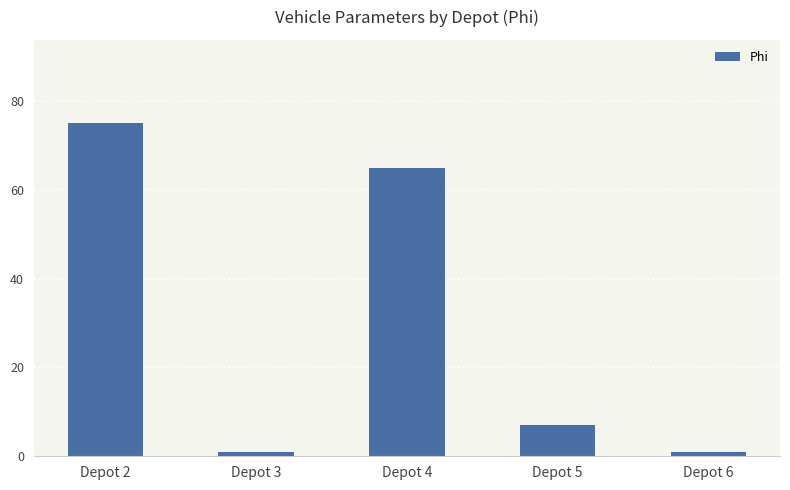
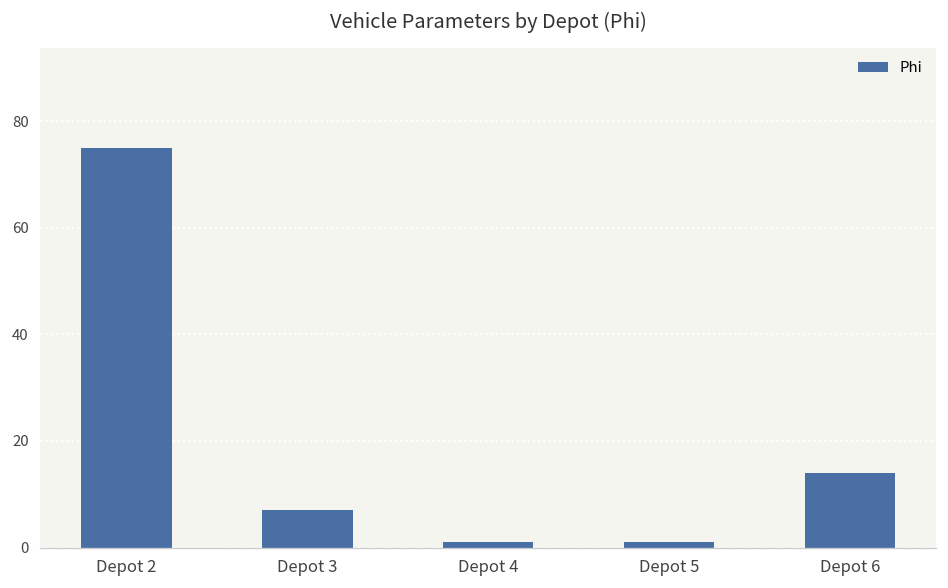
Depot 3: 1 -> 7
Depot 4: 65 -> 1
Depot 5: 7 -> 1
Depot 6: 1 -> 14
